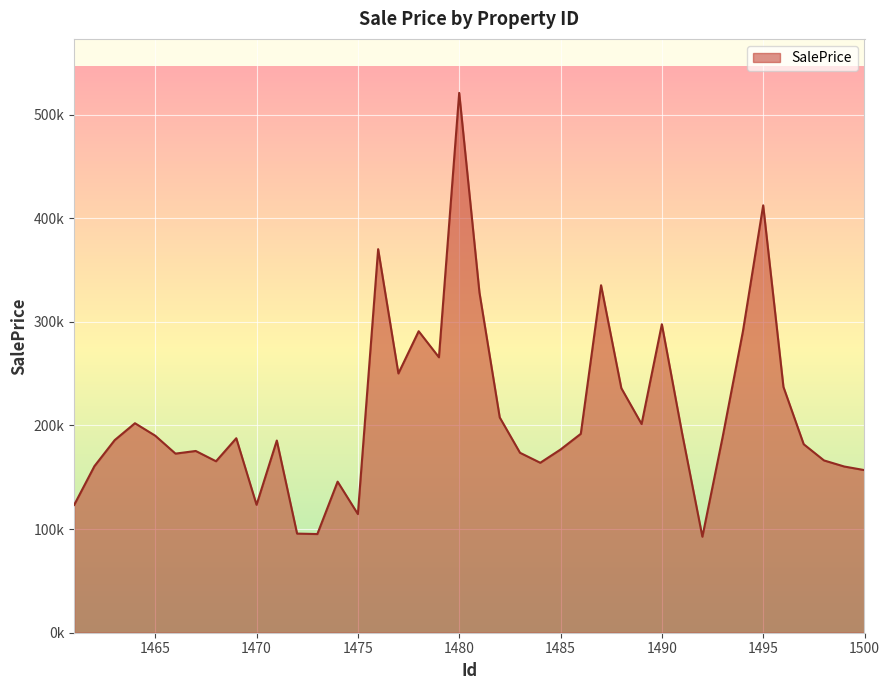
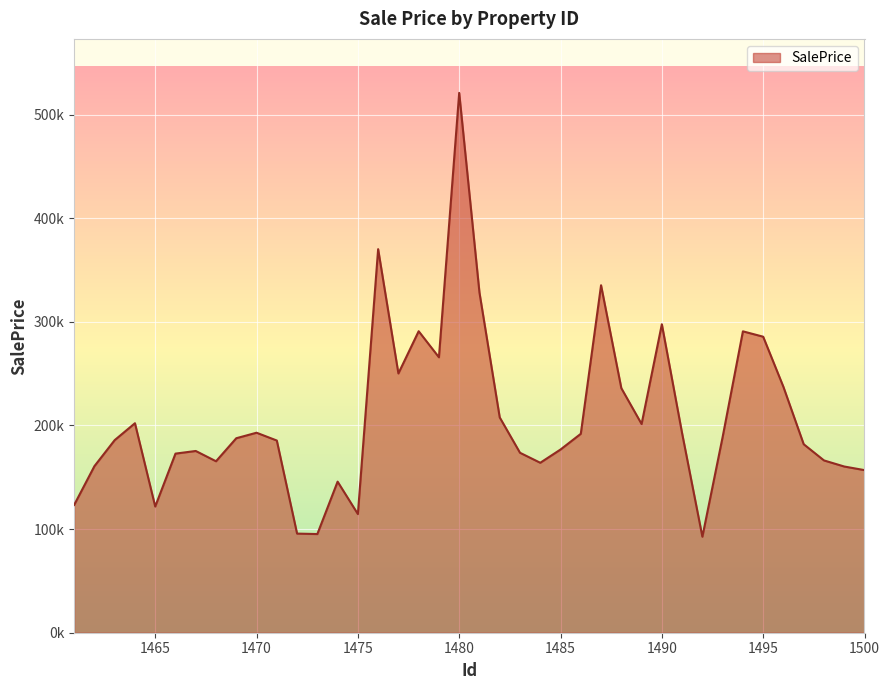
1465: 190000 -> 122000
1470: 123000 -> 193000
1495: 412000 -> 286000
